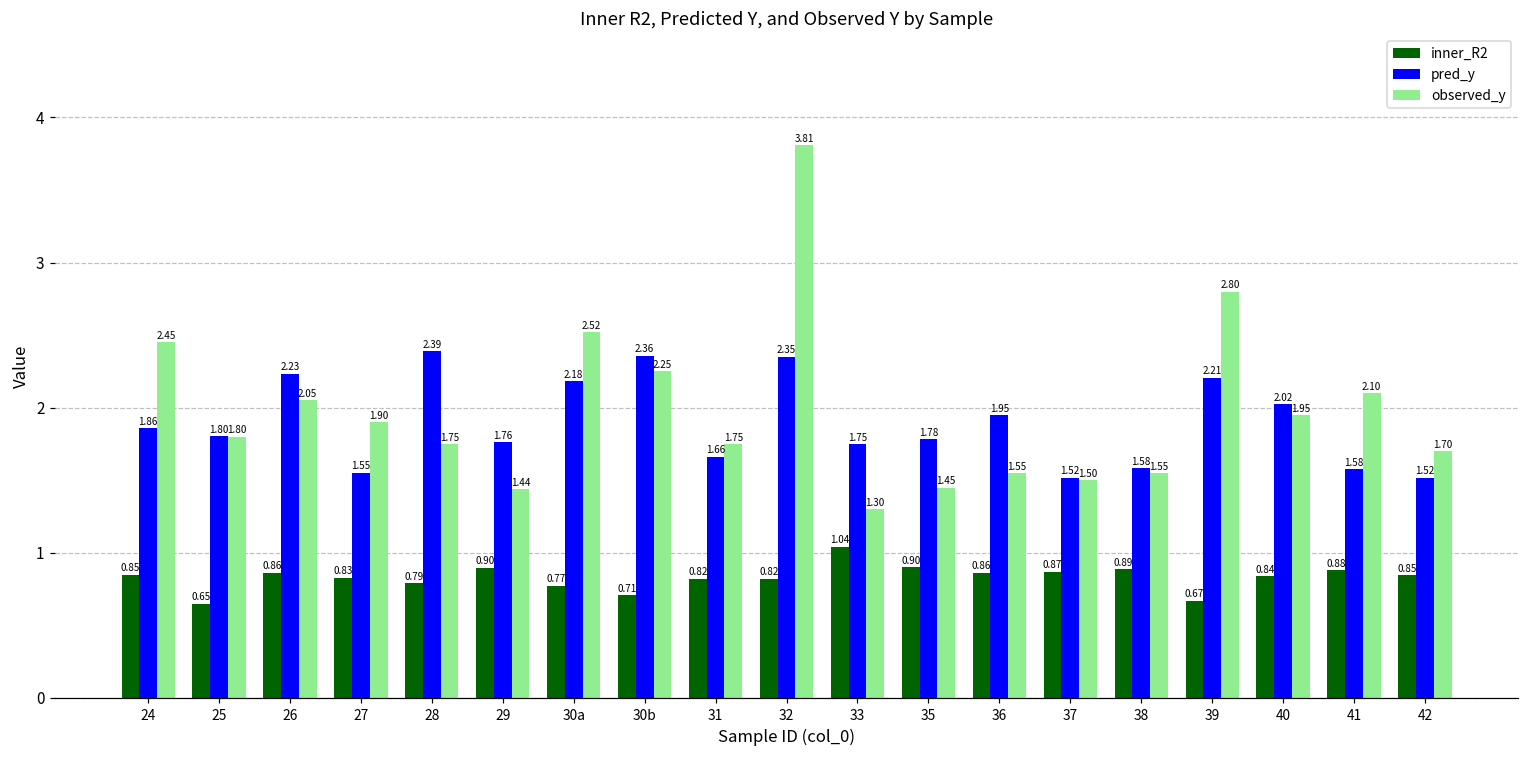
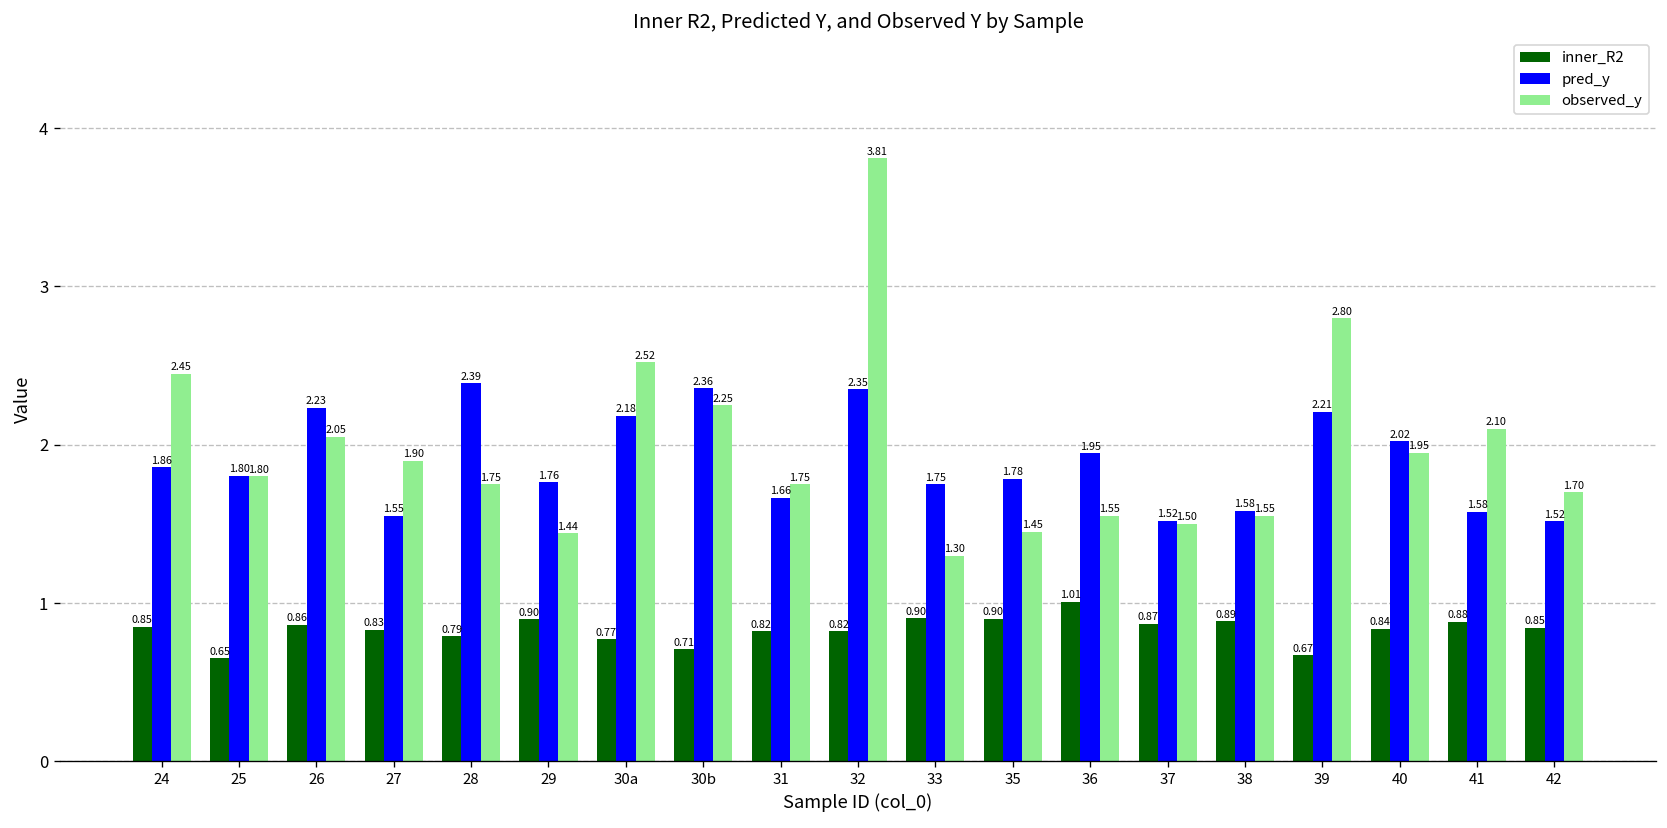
inner_R2, 33: 1.04 -> 0.90
inner_R2, 36: 0.86 -> 1.01
